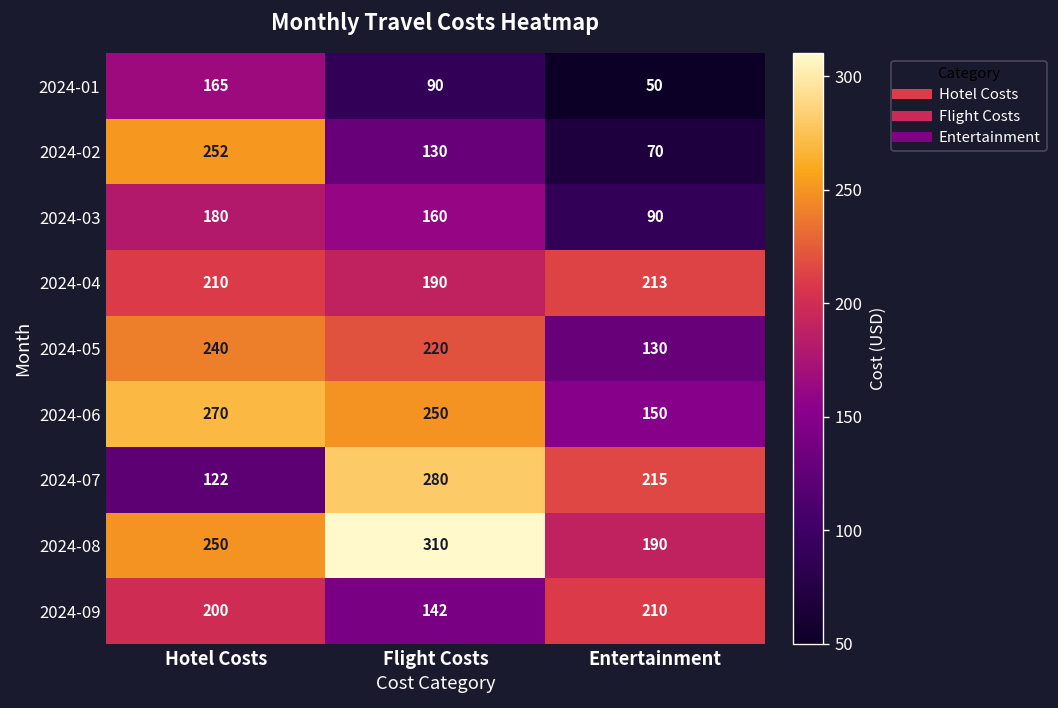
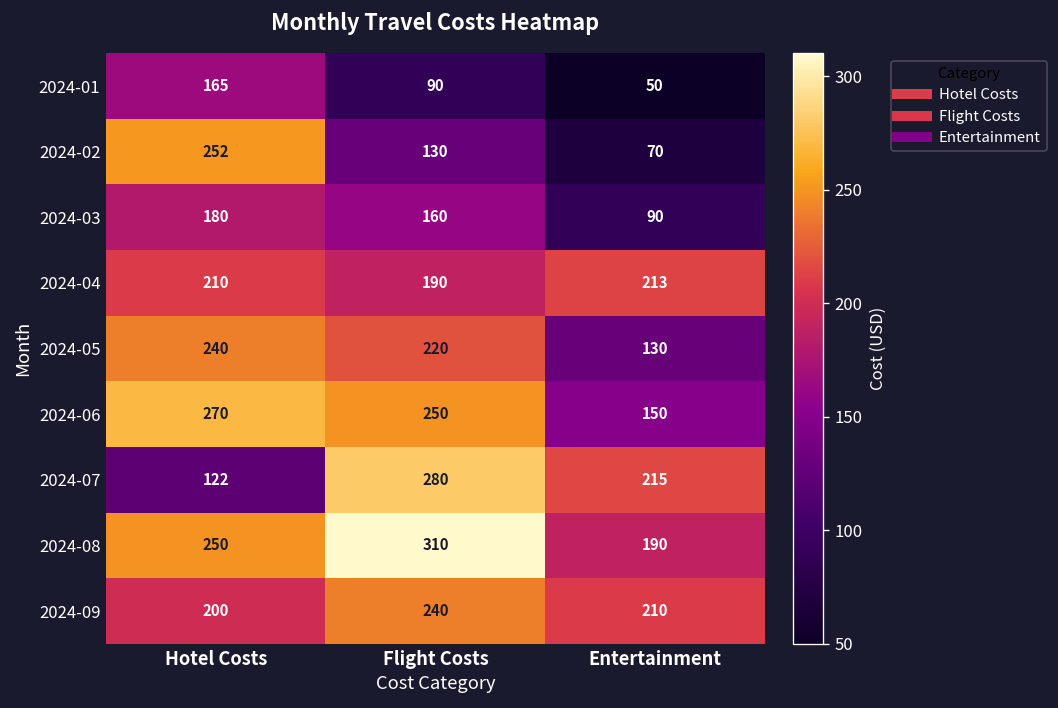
2024-09, Flight Costs: 142 -> 240
